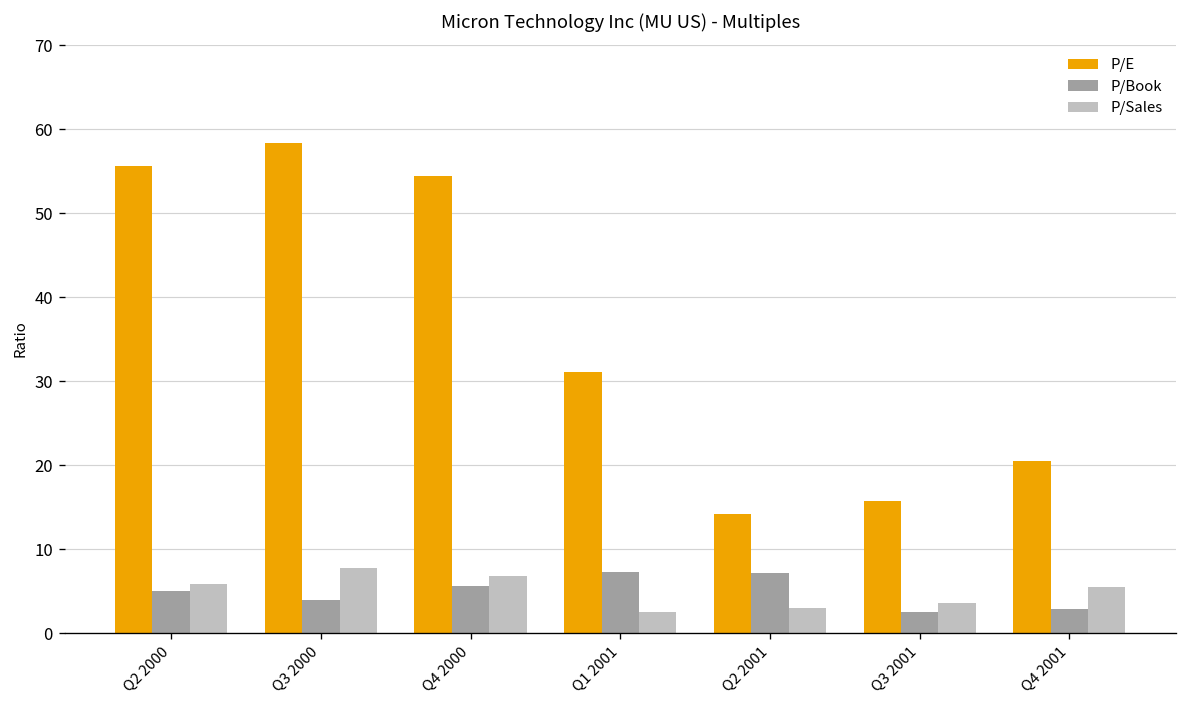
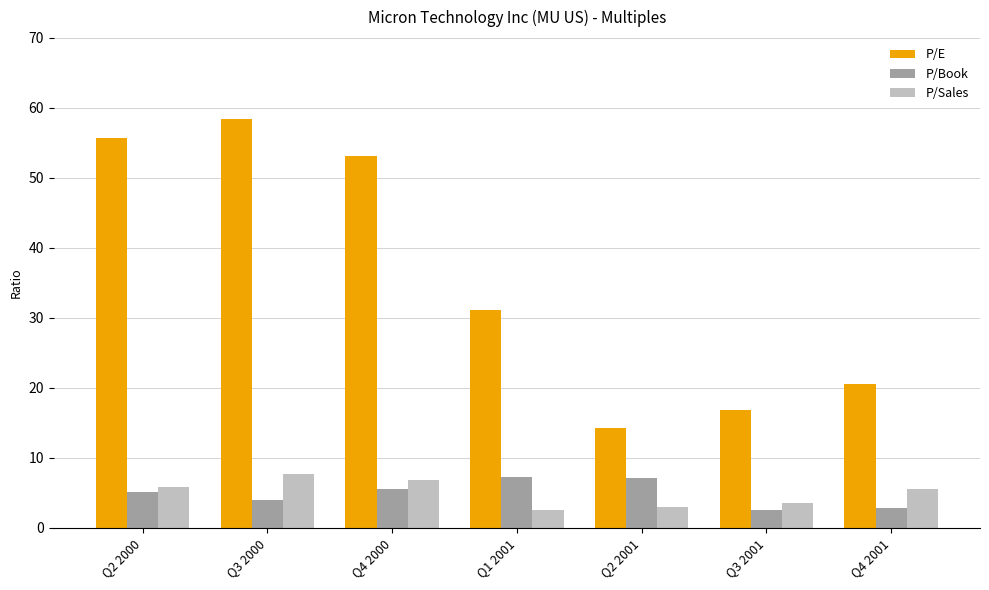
P/E, Q4 2000: 54 -> 53
P/E, Q3 2001: 16 -> 17
